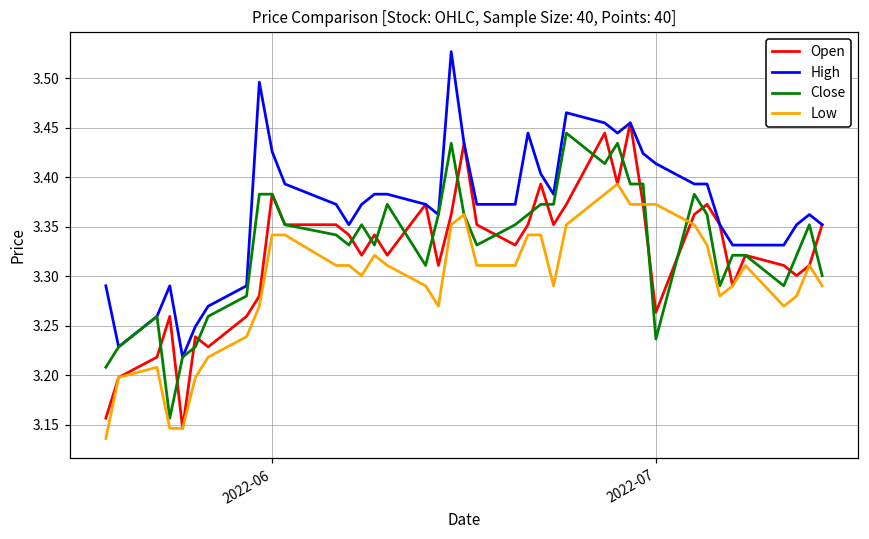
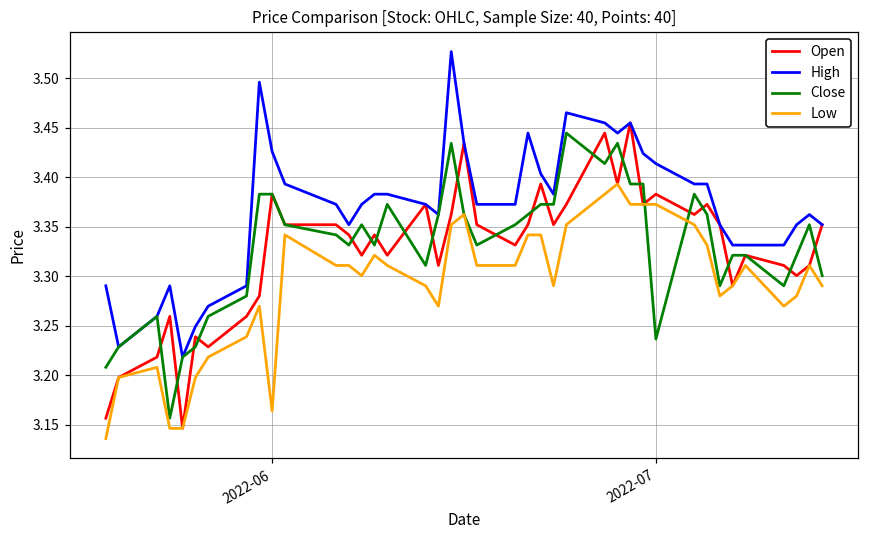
Low, 2022-06: 3.34 -> 3.16
Open, 2022-07: 3.26 -> 3.38
